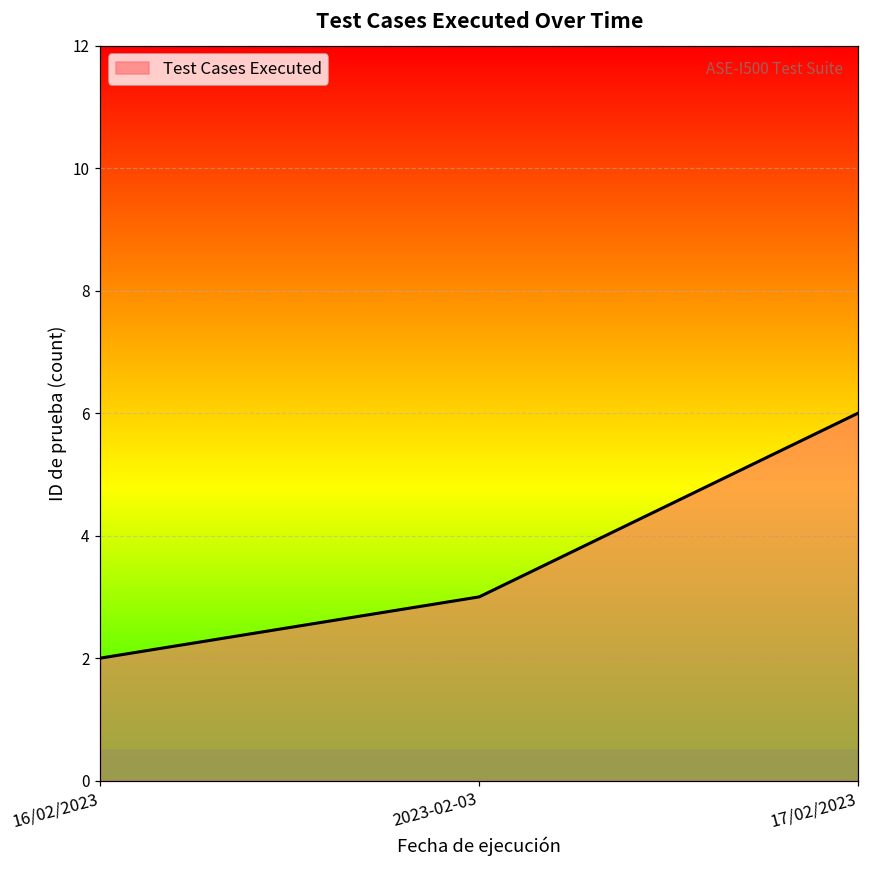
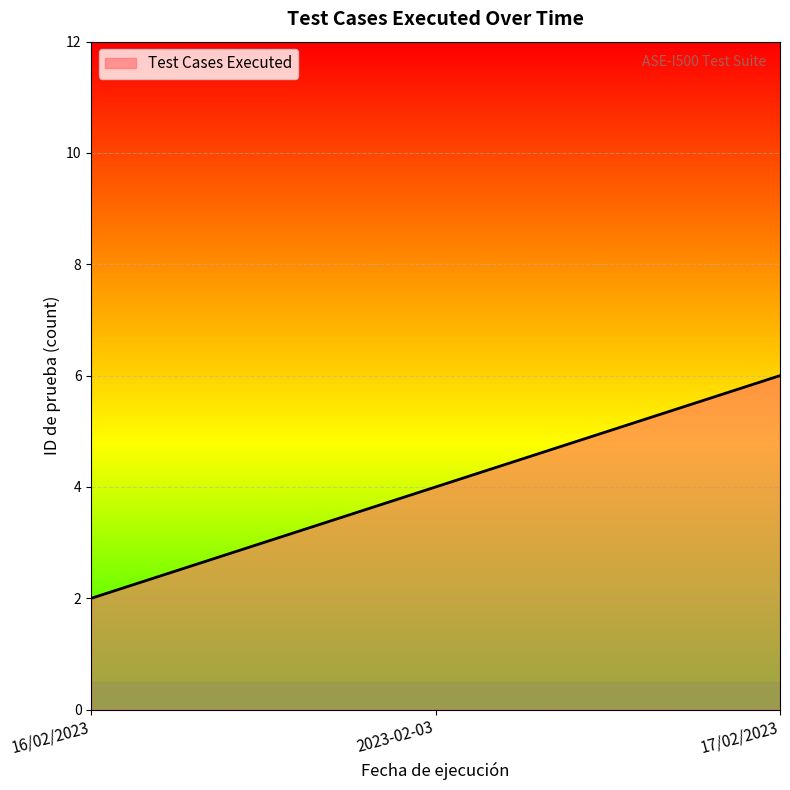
2023-02-03: 3 -> 4
